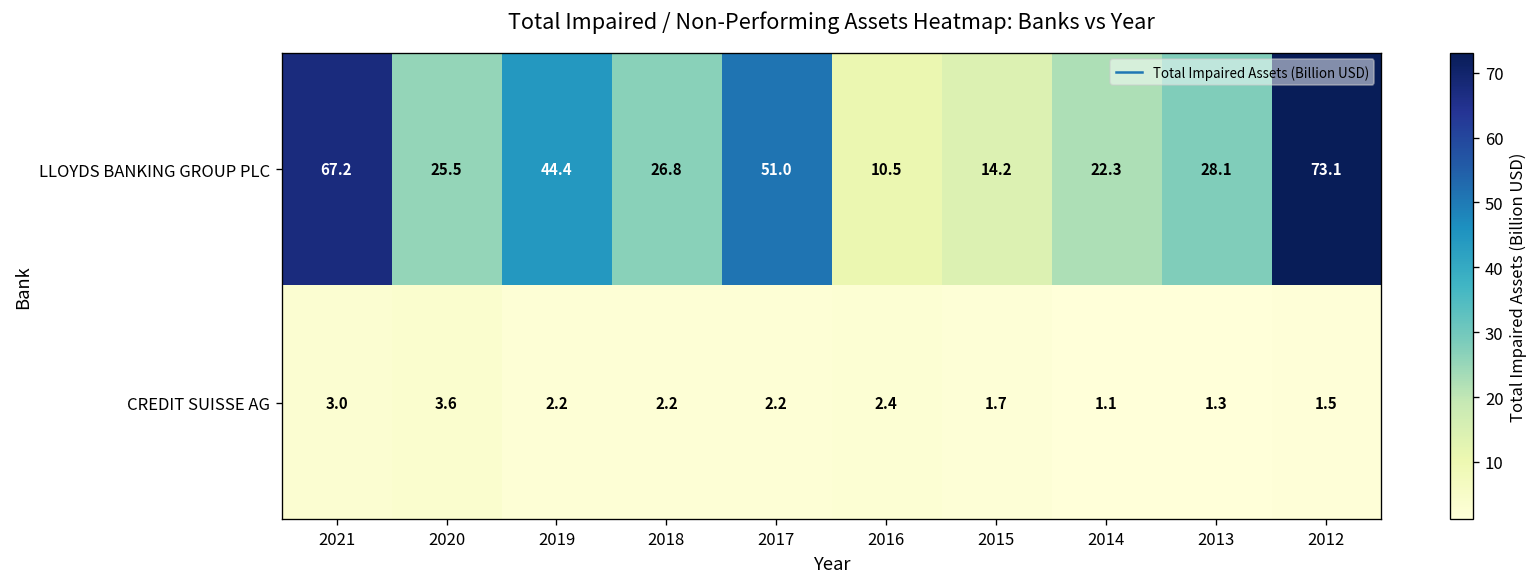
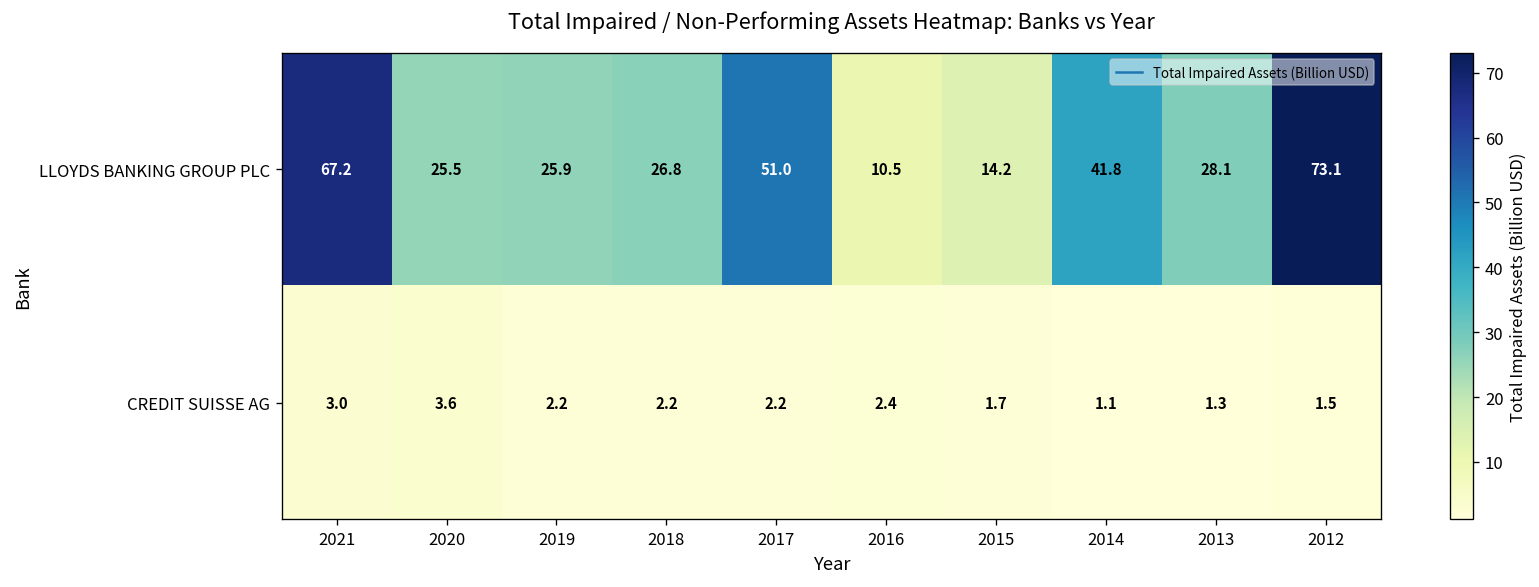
LLOYDS BANKING GROUP PLC, 2019: 44.4 -> 25.9
LLOYDS BANKING GROUP PLC, 2014: 22.3 -> 41.8
